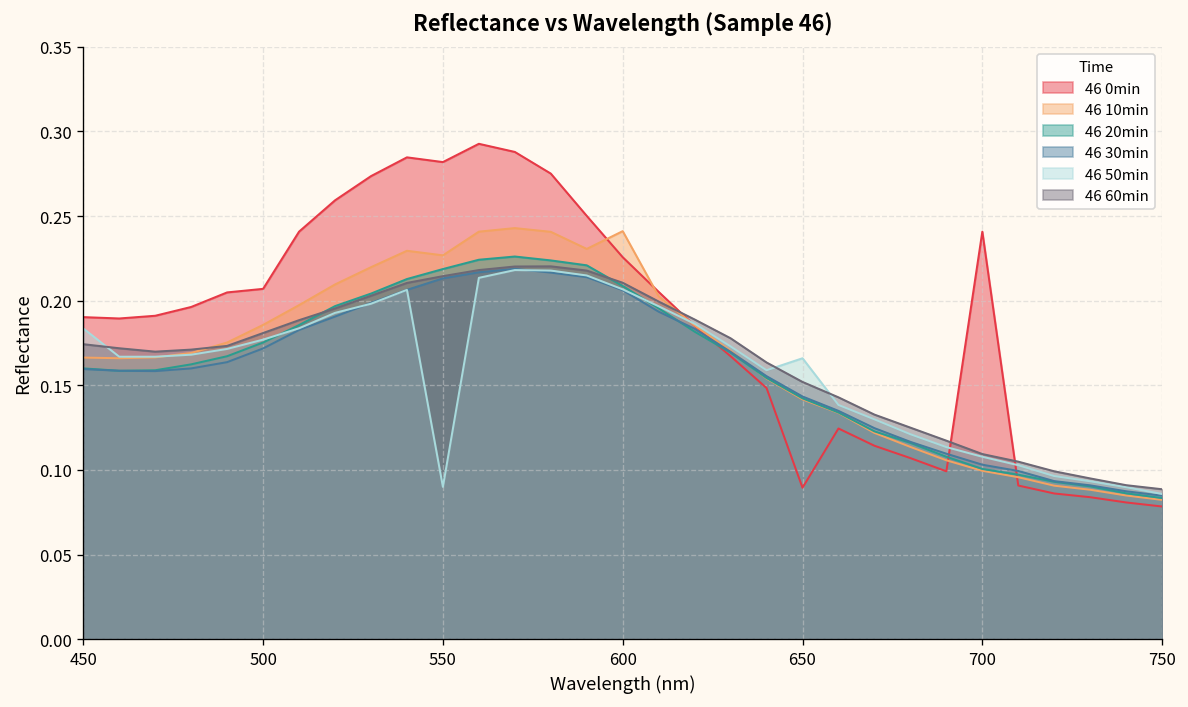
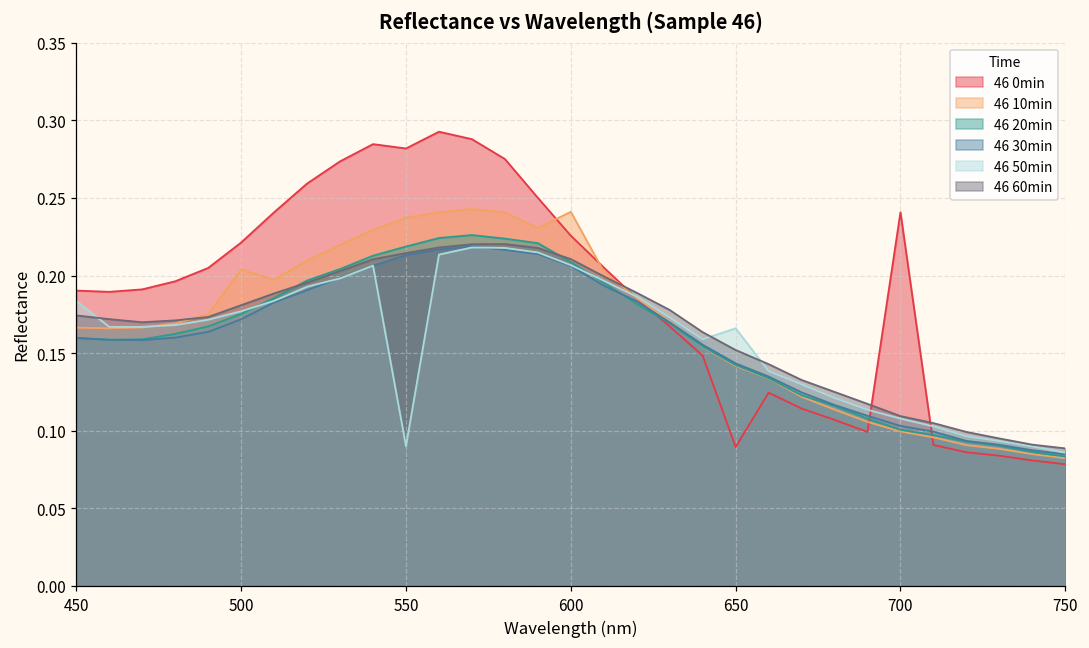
46 0min, 500: 0.207 -> 0.221
46 10min, 500: 0.186 -> 0.204
46 10min, 550: 0.227 -> 0.237
